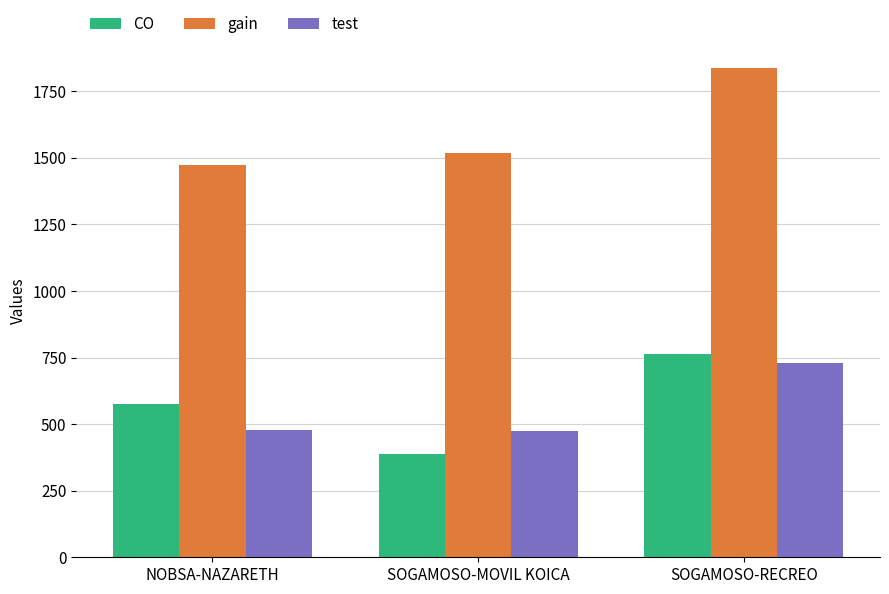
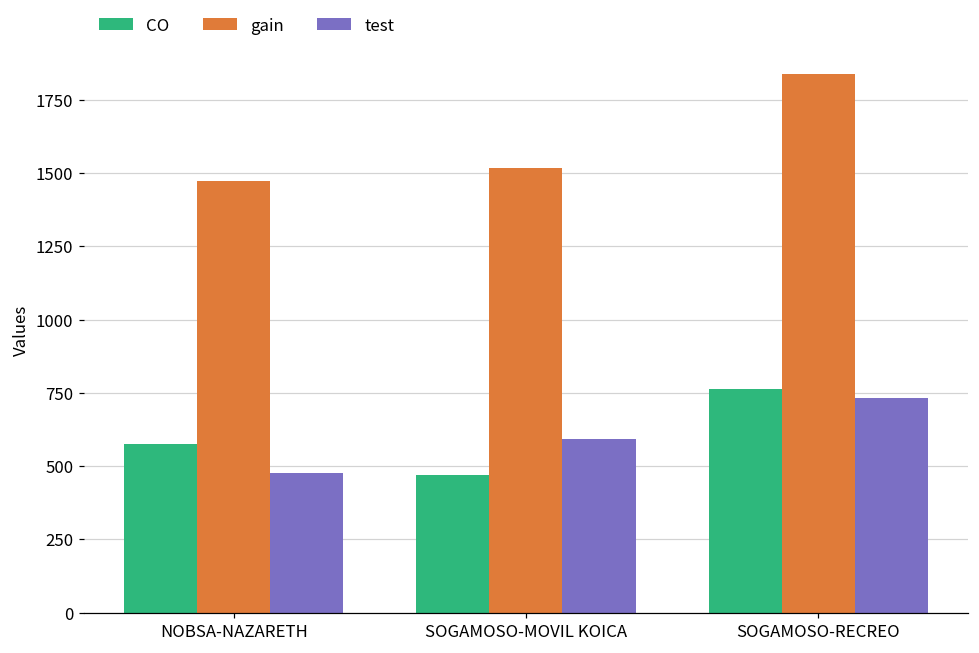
CO, SOGAMOSO-MOVIL KOICA: 390 -> 470
test, SOGAMOSO-MOVIL KOICA: 480 -> 590
